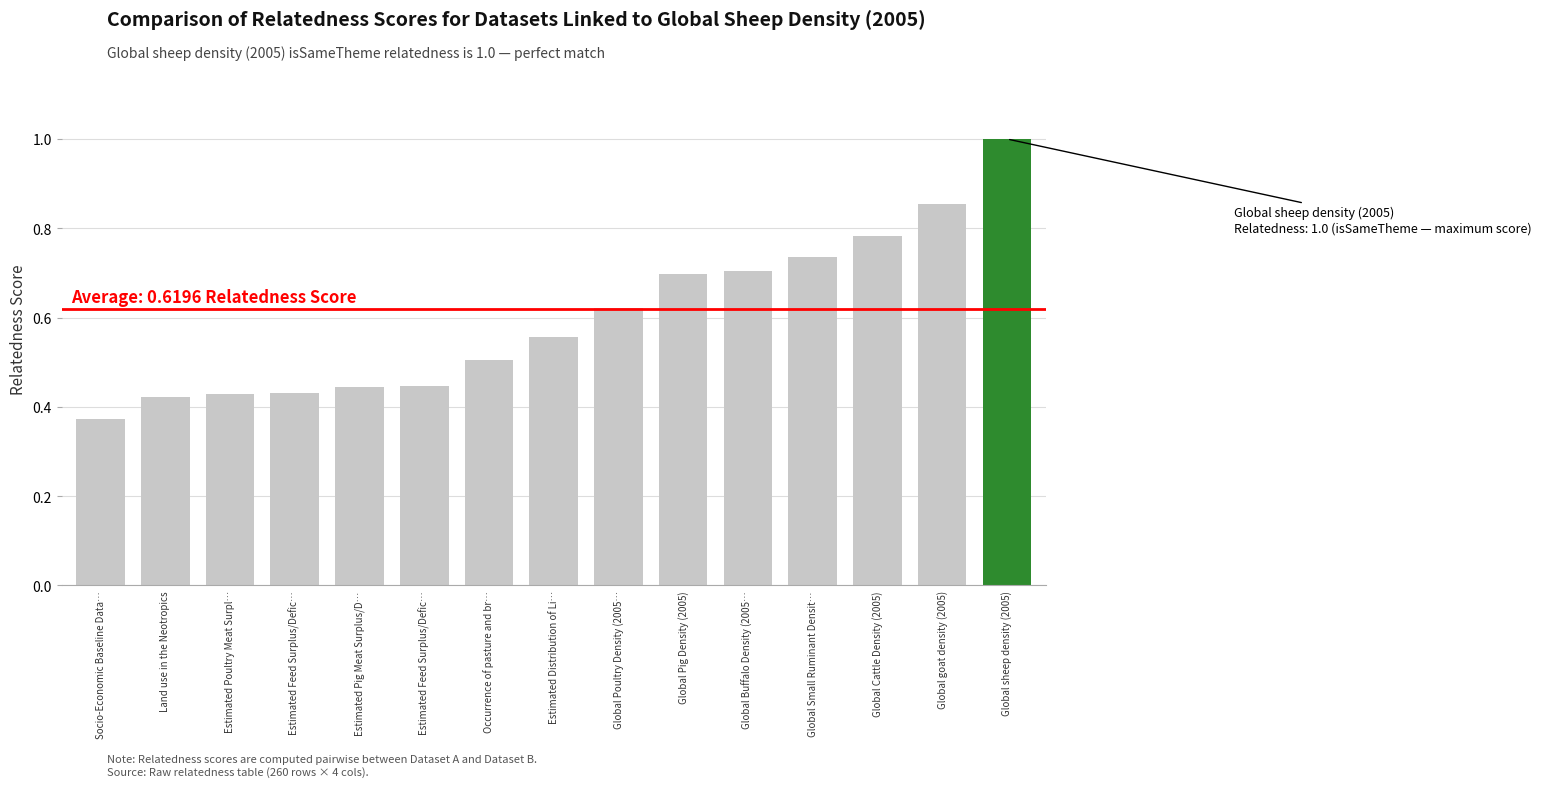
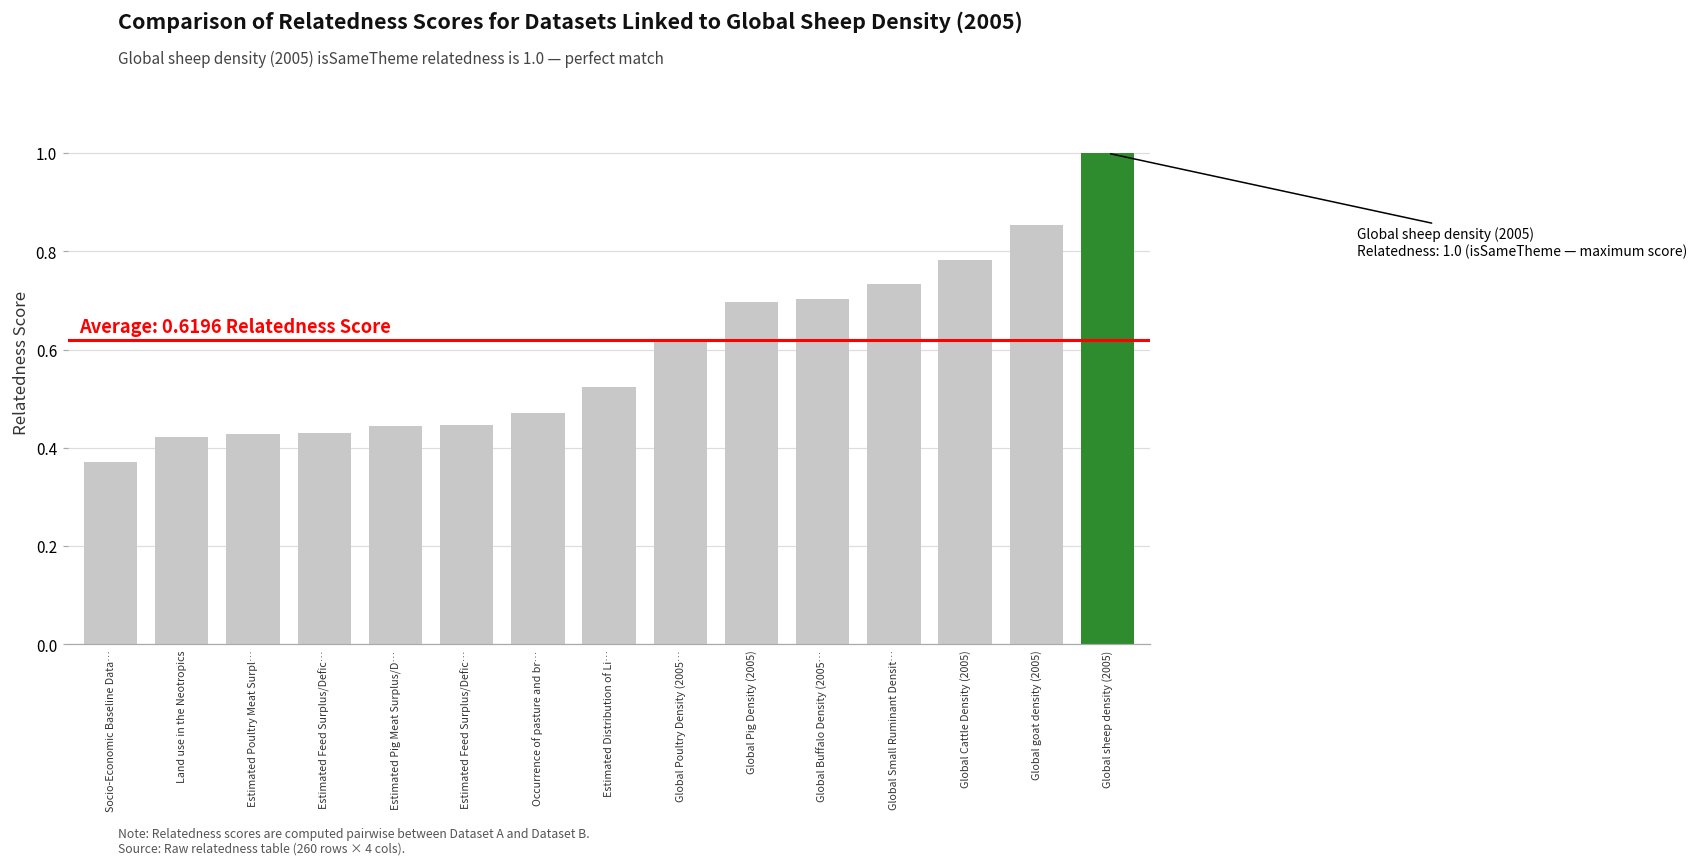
Occurrence of pasture and br…: 0.50 -> 0.47
Estimated Distribution of Li…: 0.56 -> 0.52
